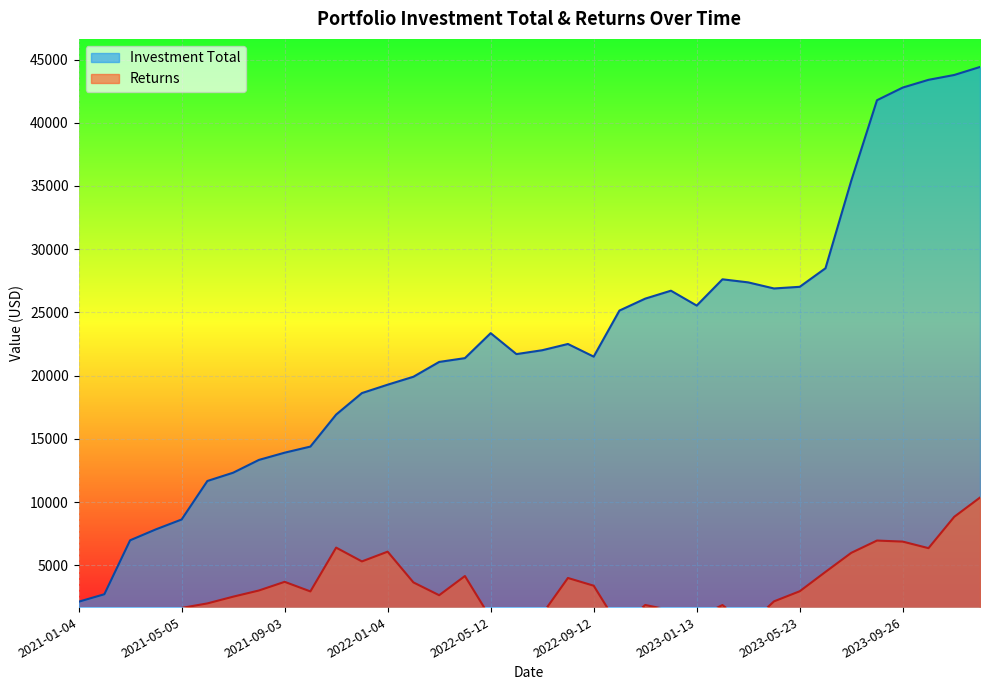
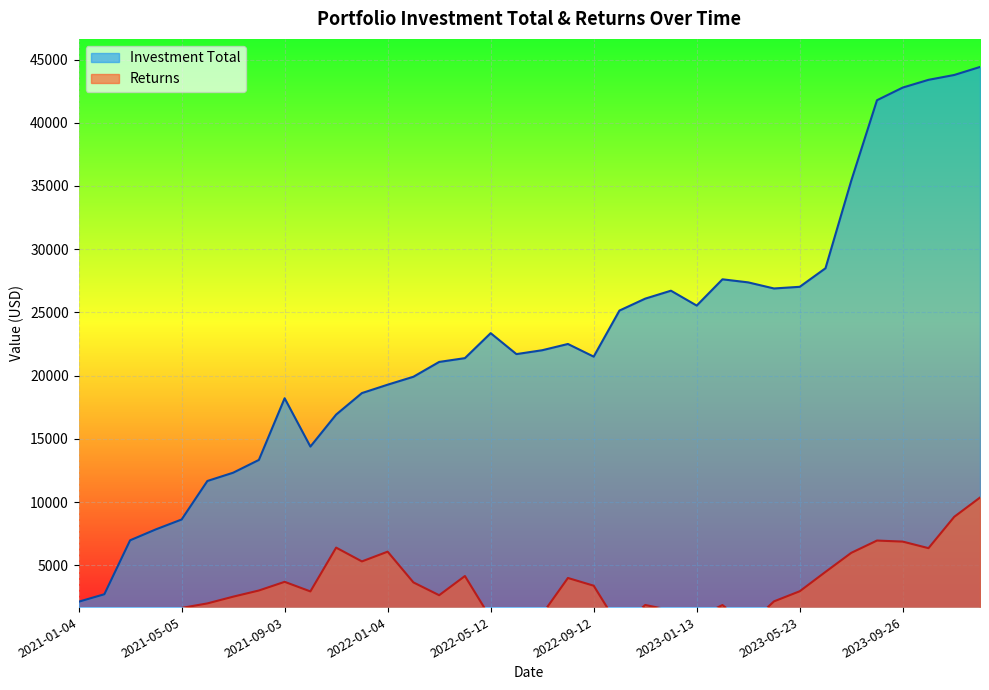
Investment Total, 2021-09-03: 13900 -> 18200
